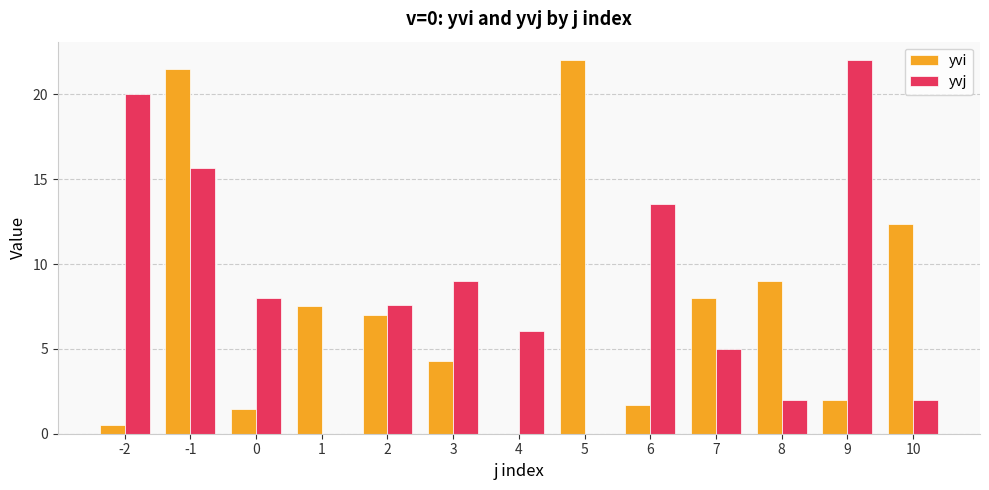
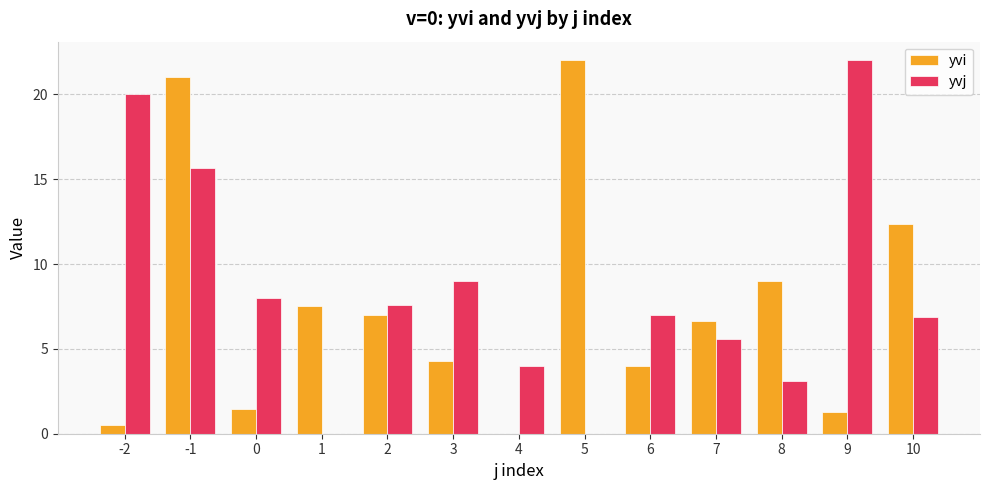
yvi, -1: 21.5 -> 21.0
yvj, 4: 6.1 -> 4.0
yvi, 6: 1.7 -> 4.0
yvj, 6: 13.5 -> 7.0
yvi, 7: 8.0 -> 6.6
yvj, 7: 5.0 -> 5.6
yvj, 8: 2.0 -> 3.1
yvi, 9: 2.0 -> 1.3
yvj, 10: 2.0 -> 6.9
